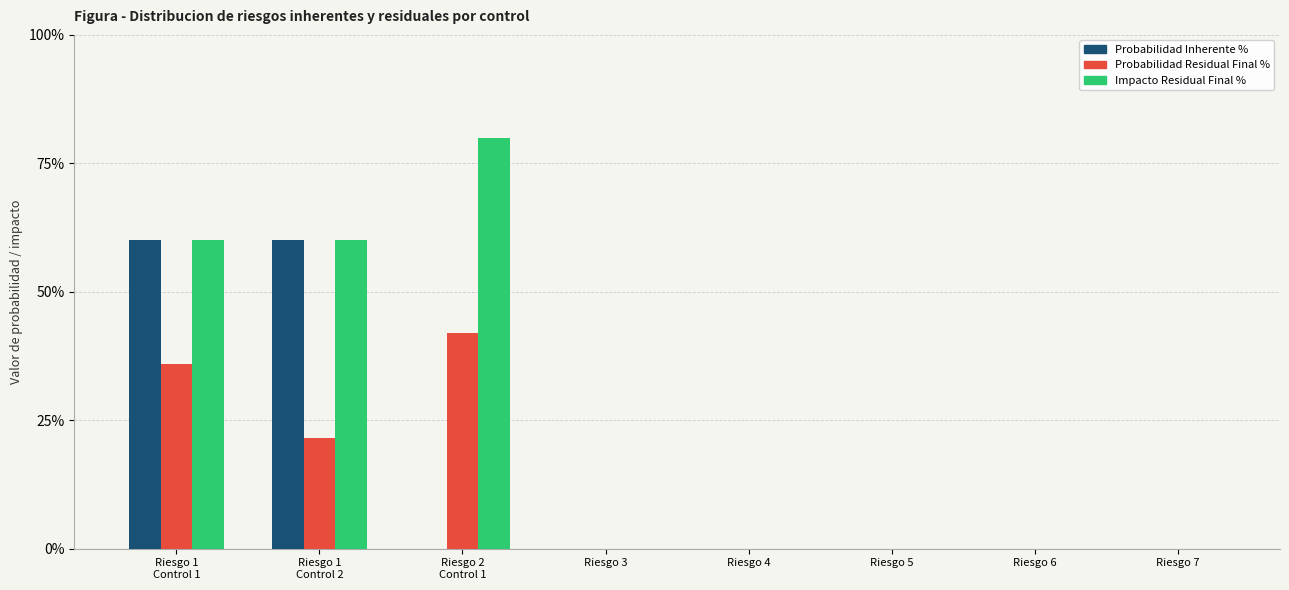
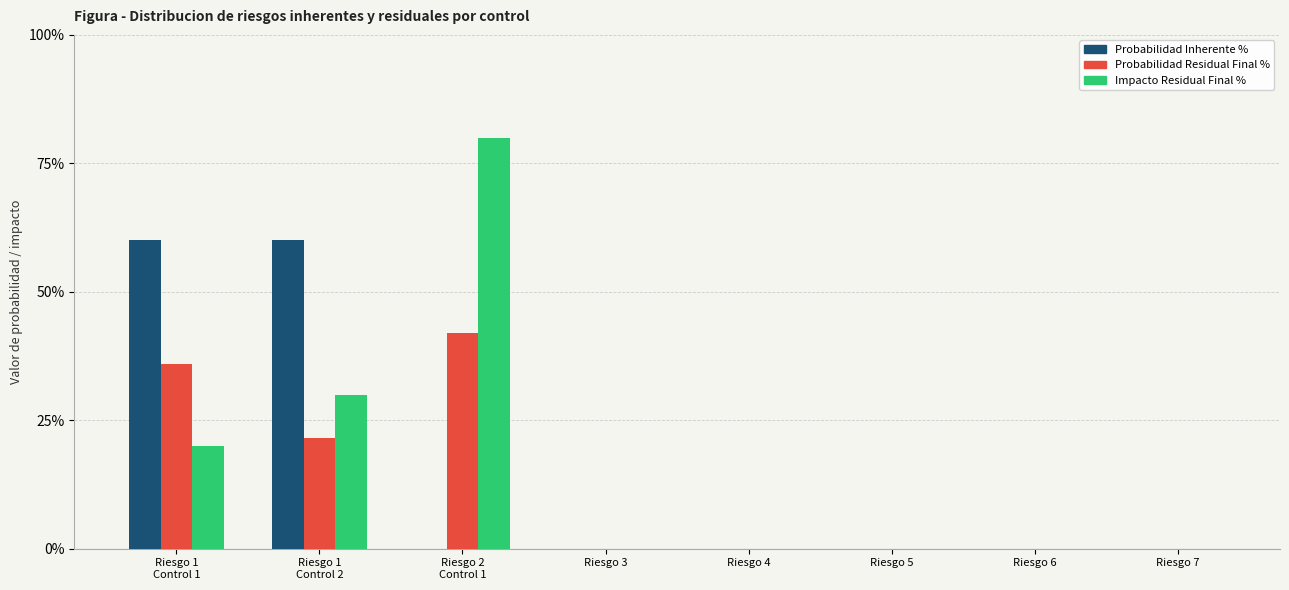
Impacto Residual Final %, Riesgo 1 Control 1: 60% -> 20%
Impacto Residual Final %, Riesgo 1 Control 2: 60% -> 30%
